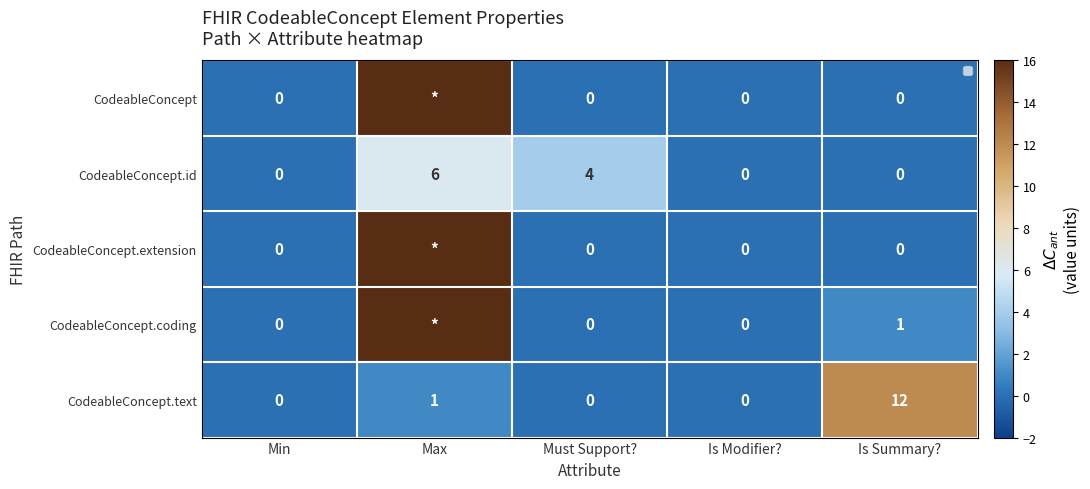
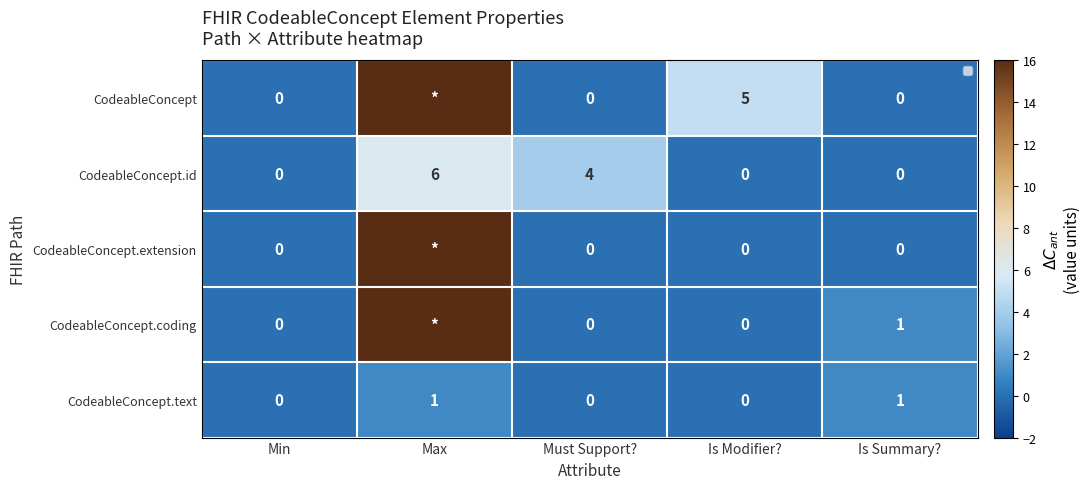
CodeableConcept, Is Modifier?: 0 -> 5
CodeableConcept.text, Is Summary?: 12 -> 1
